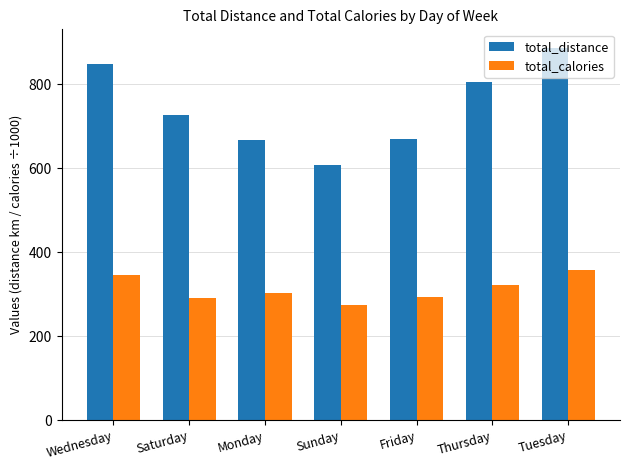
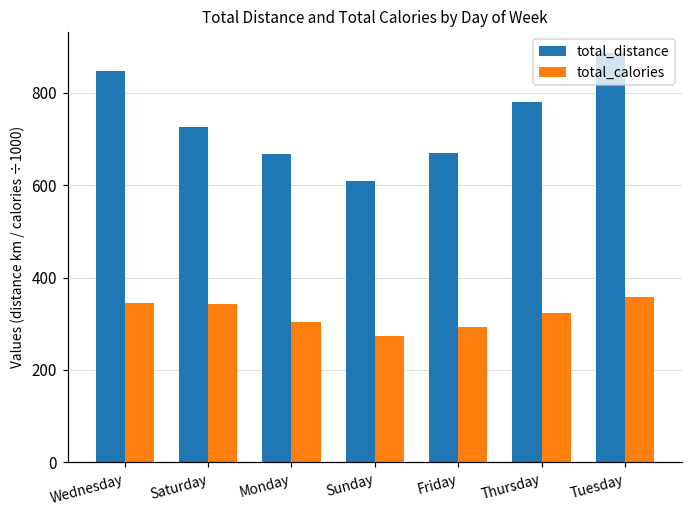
total_calories, Saturday: 290 -> 340
total_distance, Thursday: 800 -> 780
